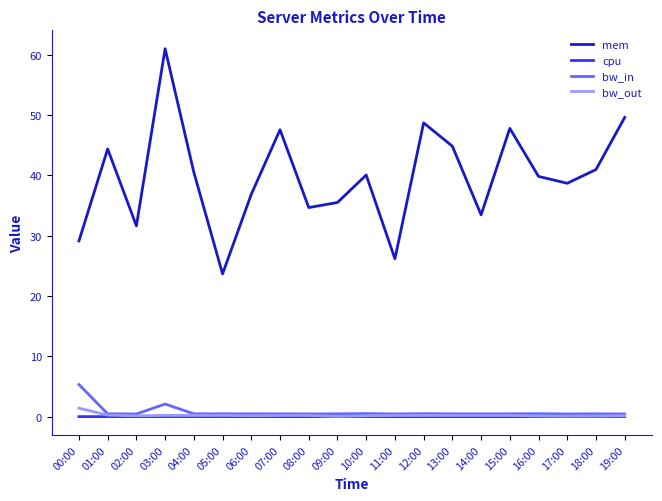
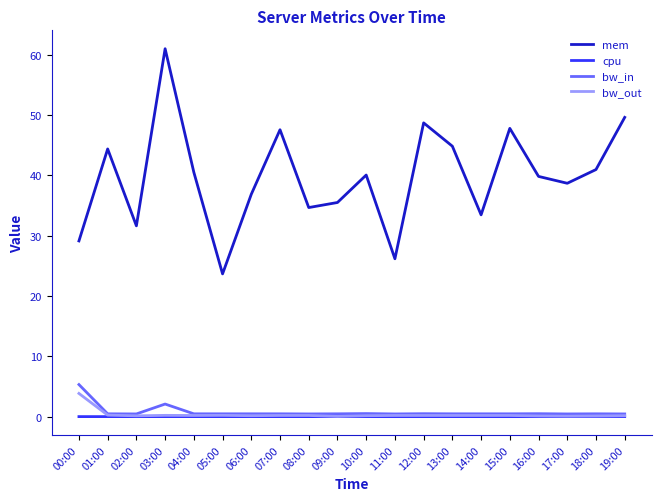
bw_out, 00:00: 1 -> 4
